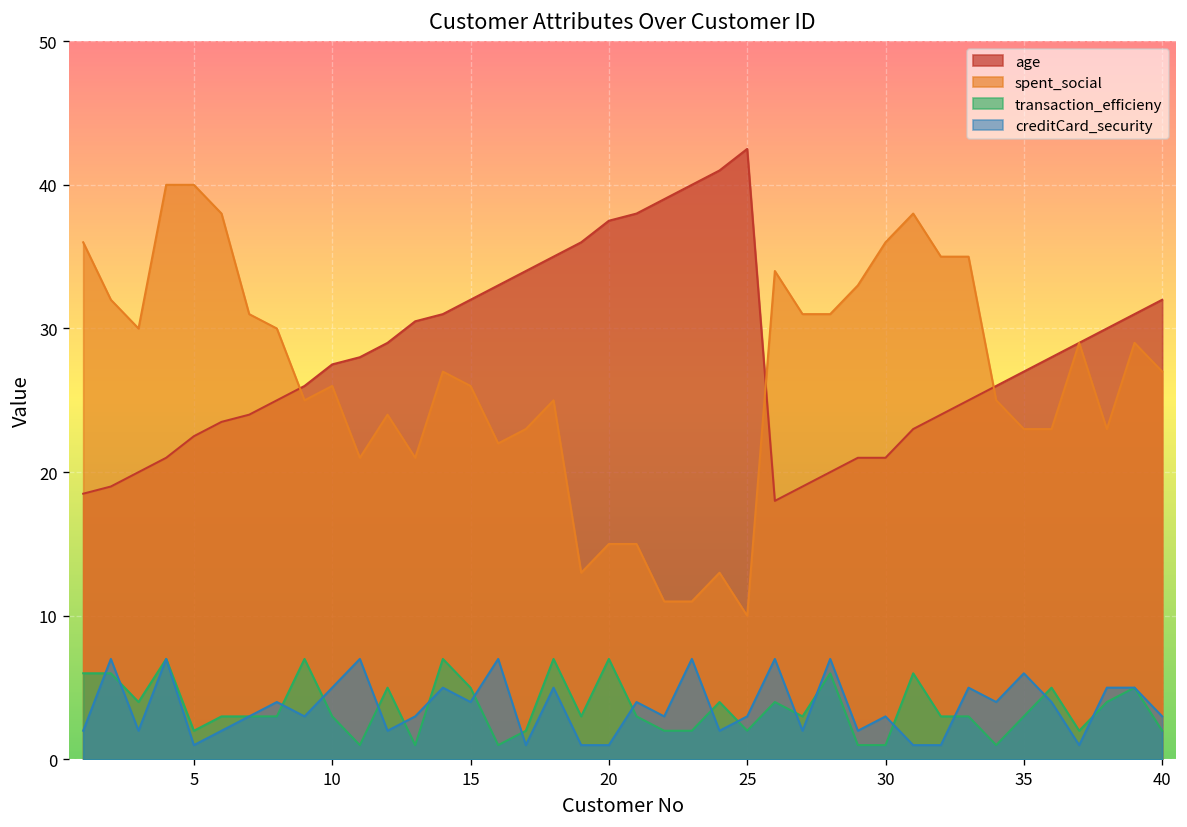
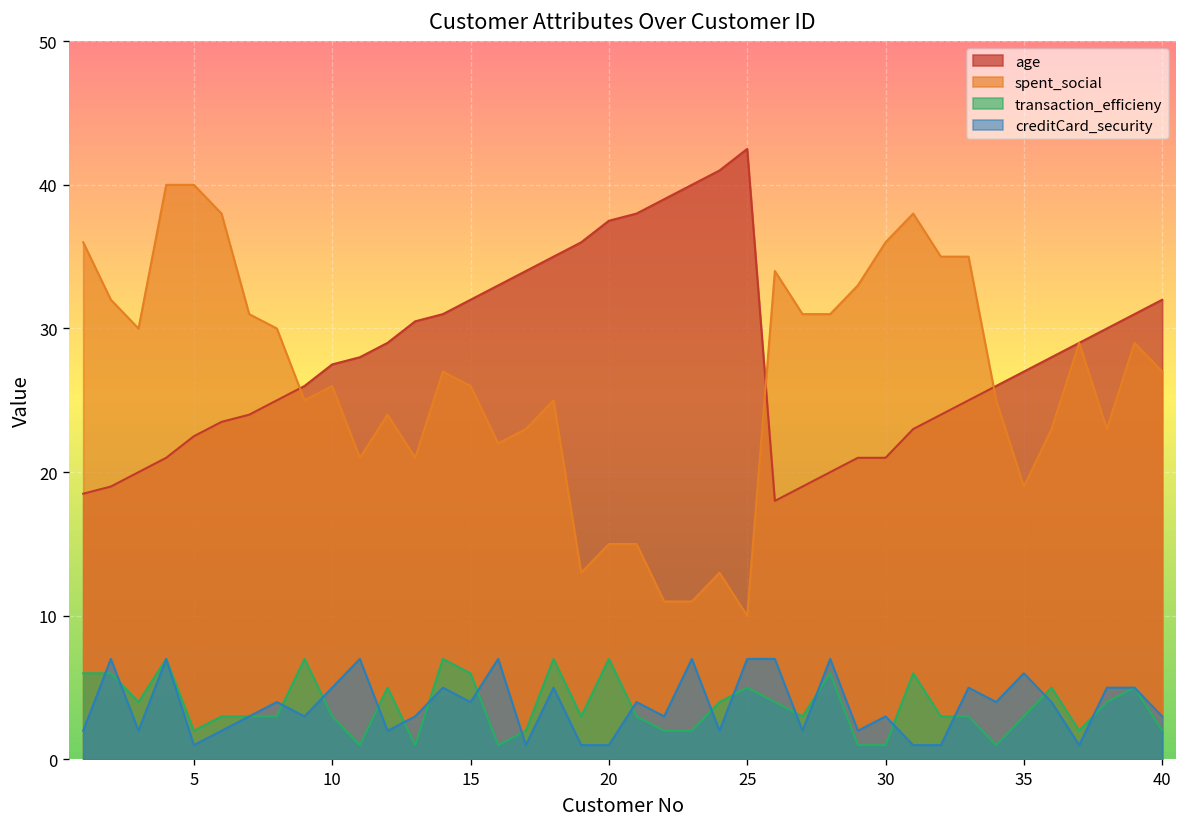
transaction_efficieny, 15: 5 -> 6
transaction_efficieny, 25: 2 -> 5
creditCard_security, 25: 3 -> 7
spent_social, 35: 23 -> 19
